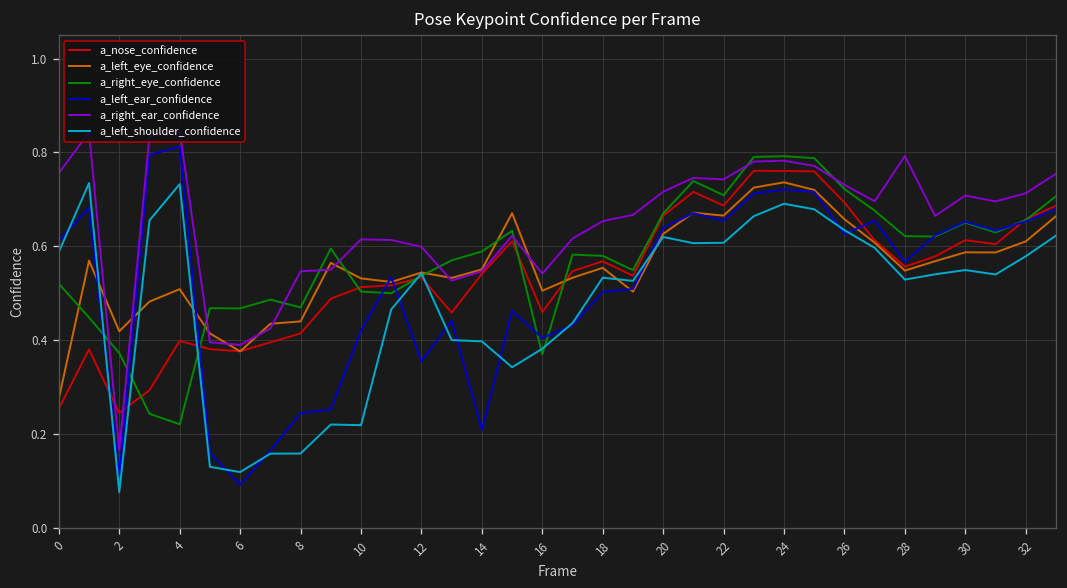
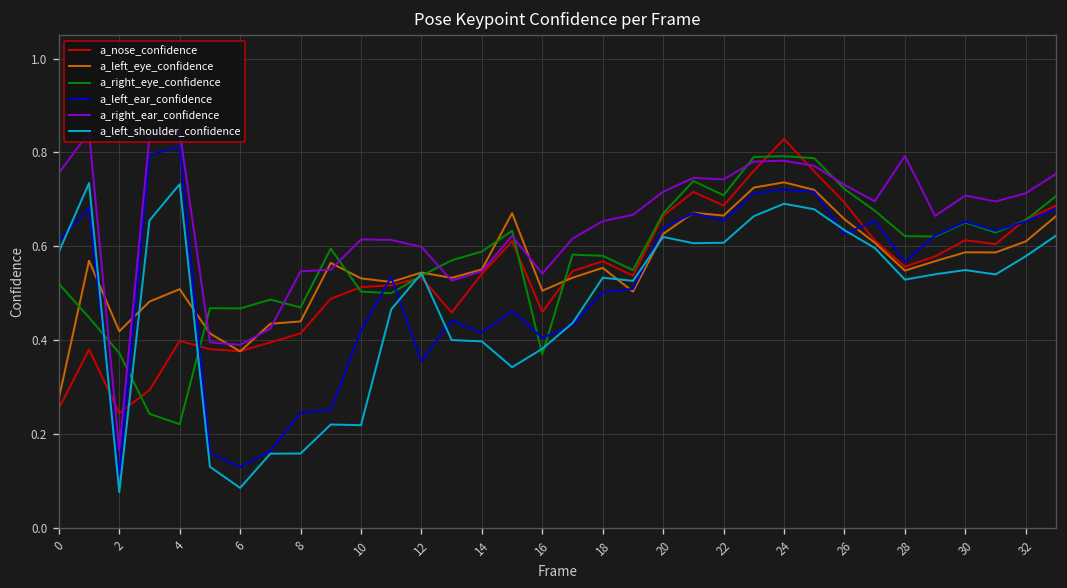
a_left_ear_confidence, 6: 0.09 -> 0.13
a_left_shoulder_confidence, 6: 0.12 -> 0.09
a_left_ear_confidence, 14: 0.21 -> 0.42
a_nose_confidence, 24: 0.76 -> 0.83
